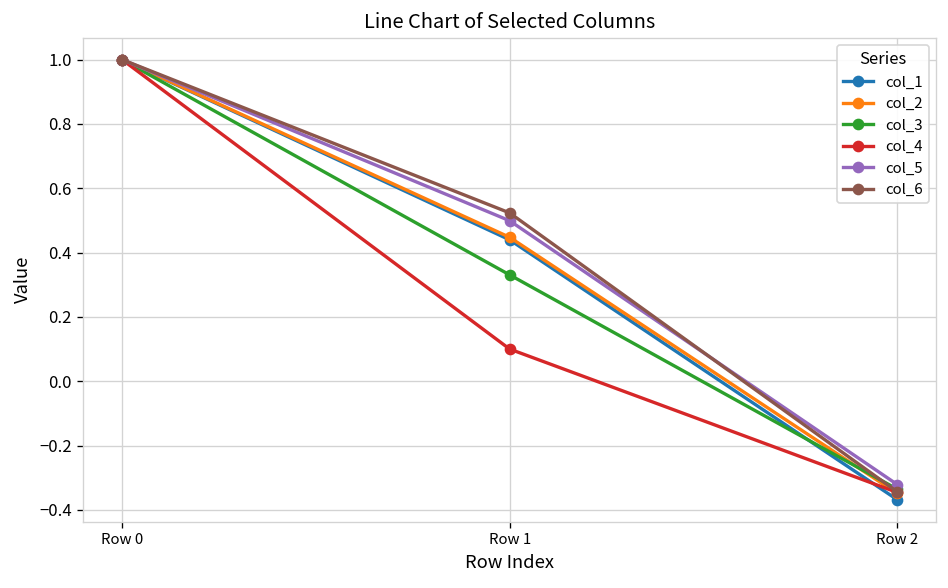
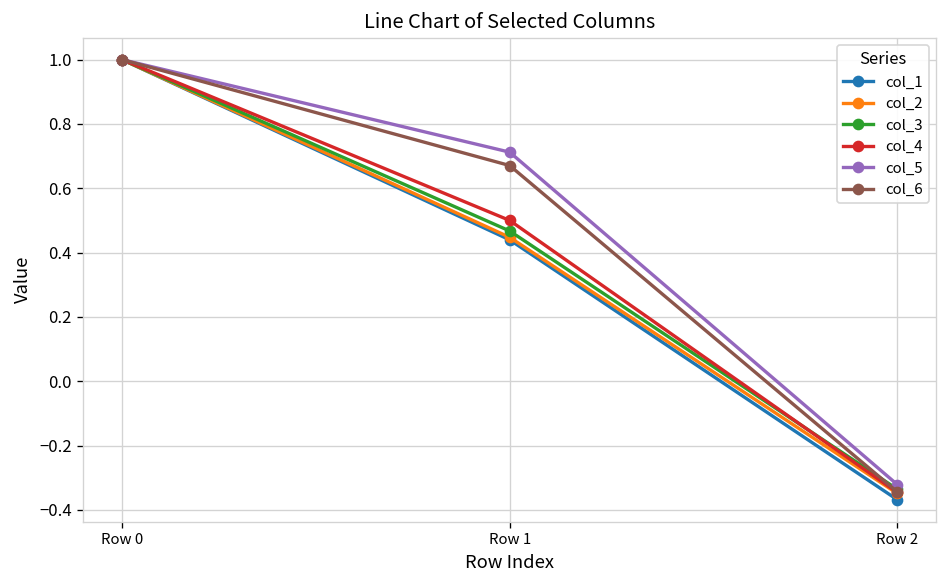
col_3, Row 1: 0.33 -> 0.47
col_4, Row 1: 0.1 -> 0.5
col_5, Row 1: 0.50 -> 0.71
col_6, Row 1: 0.52 -> 0.67
